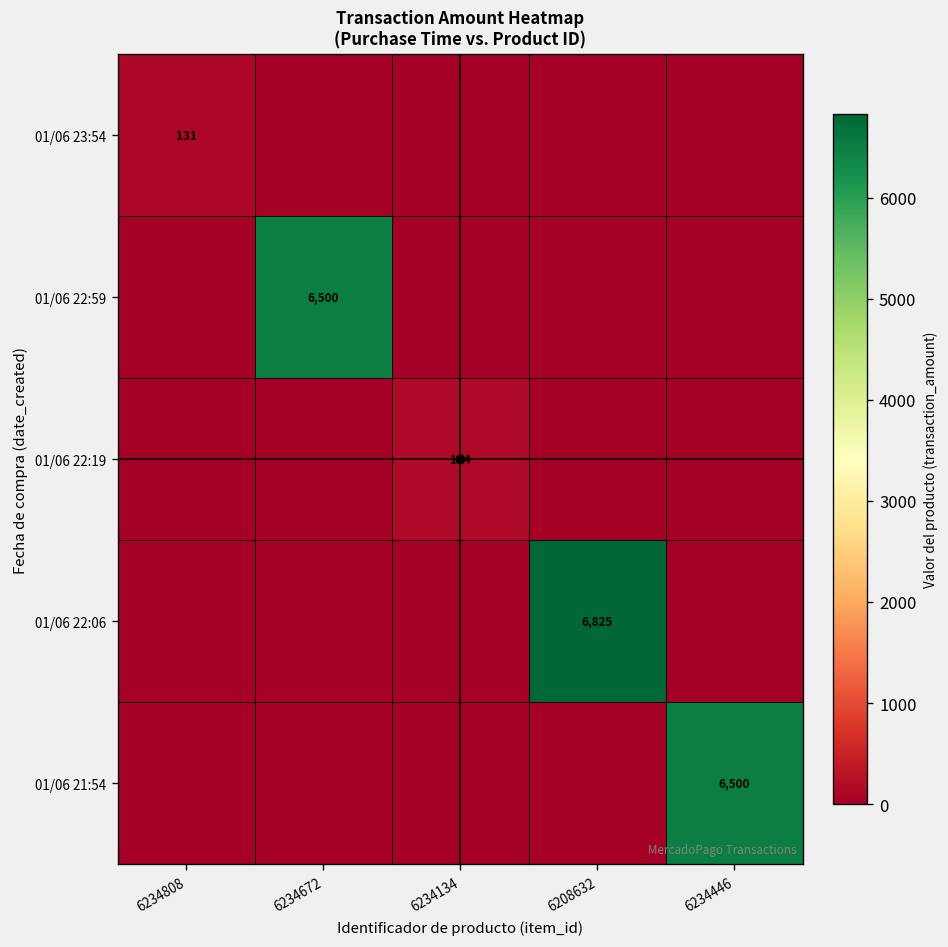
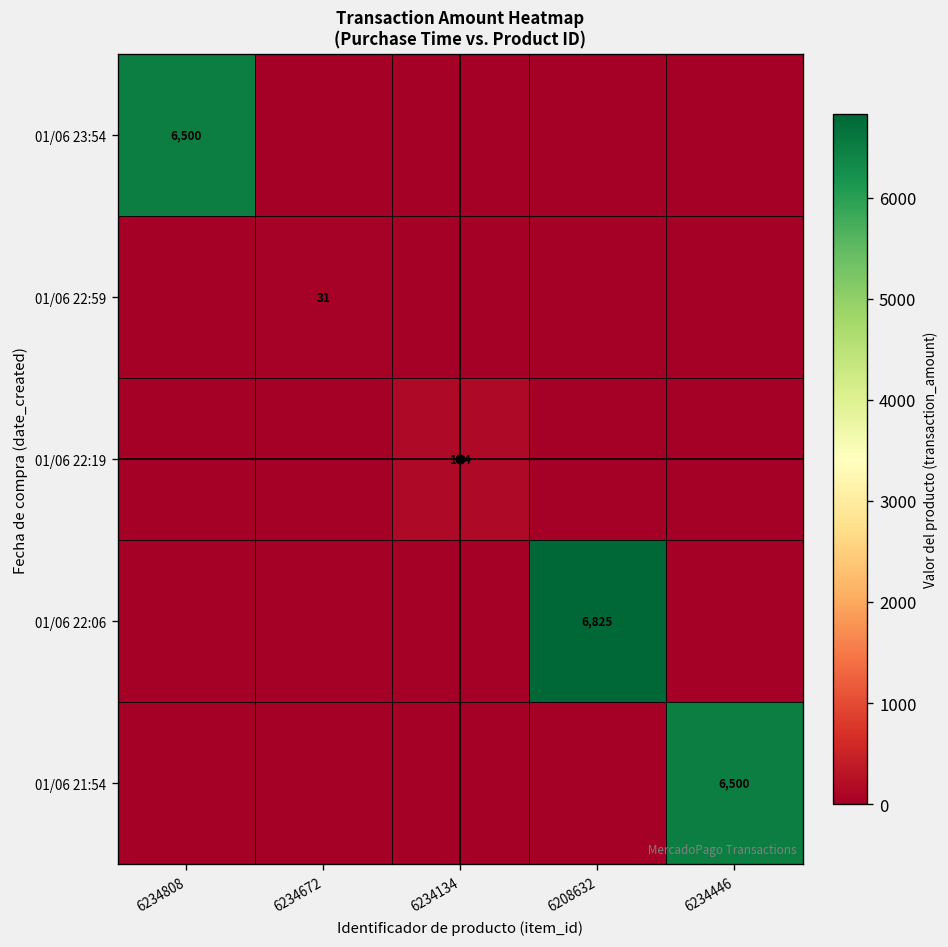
01/06 23:54, 6234808: 131 -> 6,500
01/06 22:59, 6234672: 6,500 -> 31
